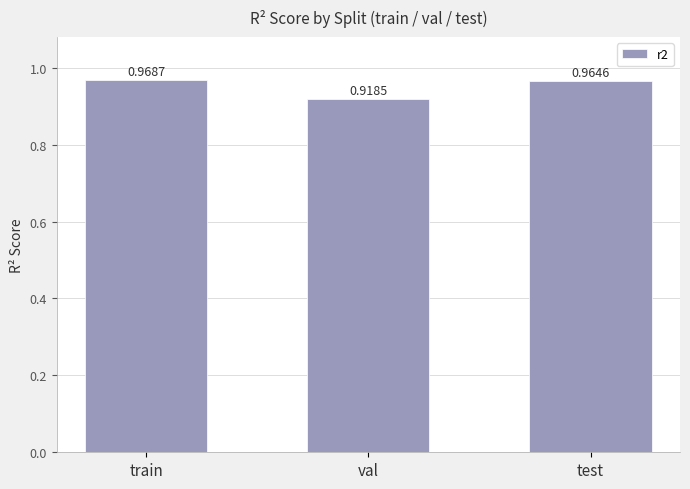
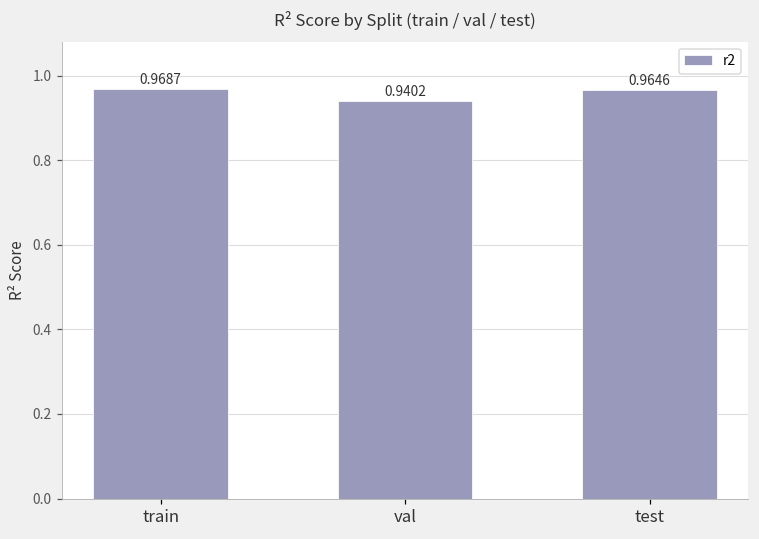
val: 0.9185 -> 0.9402
